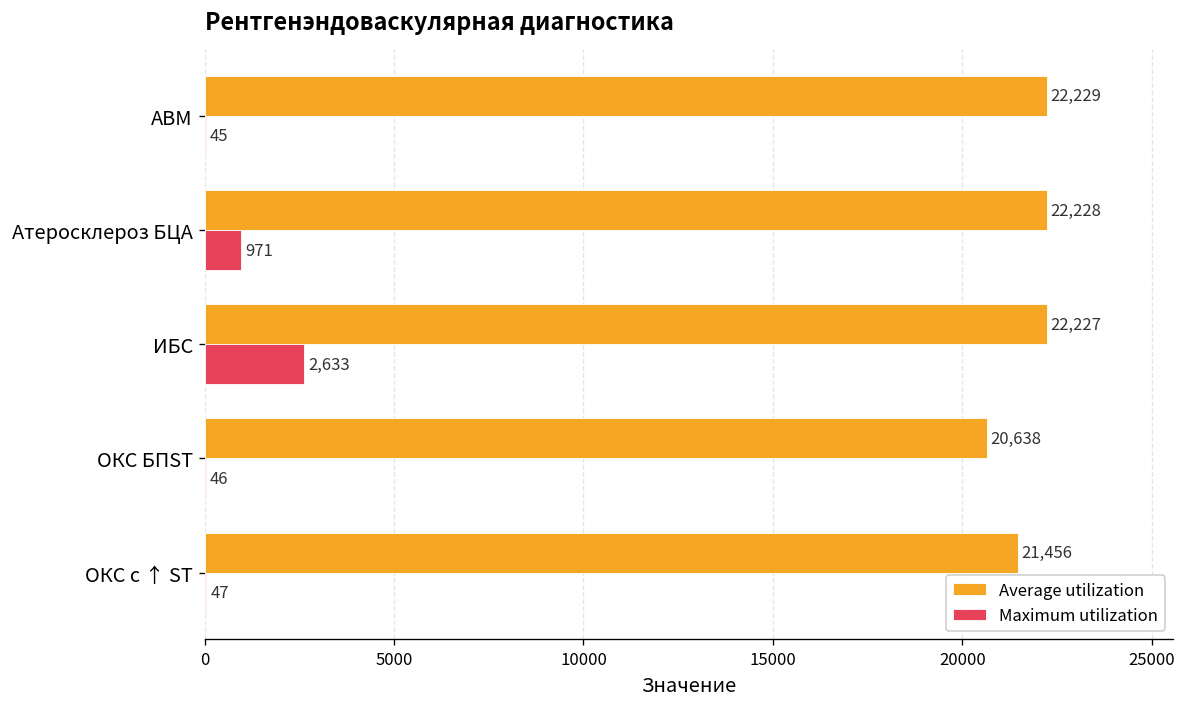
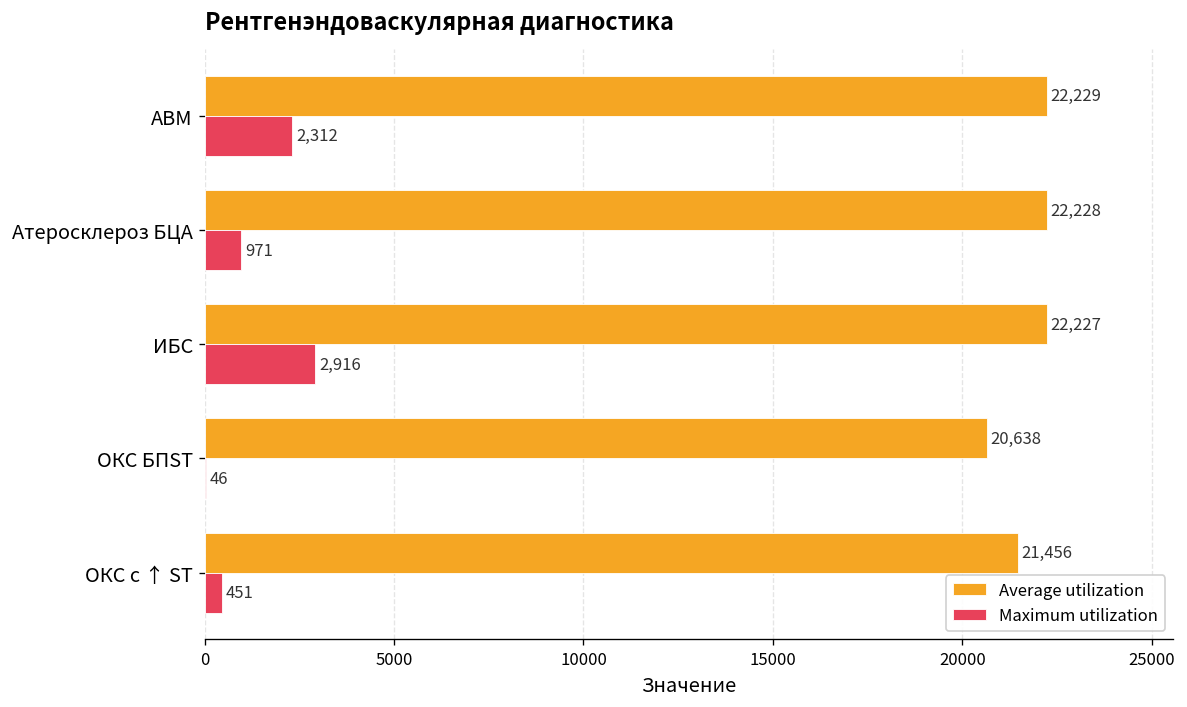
Maximum utilization, АВМ: 45 -> 2,312
Maximum utilization, ИБС: 2,633 -> 2,916
Maximum utilization, ОКС с ↑ ST: 47 -> 451
